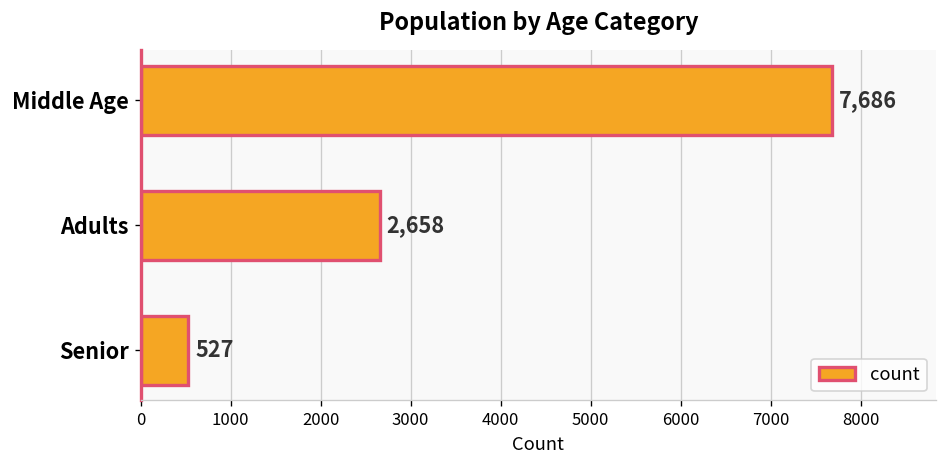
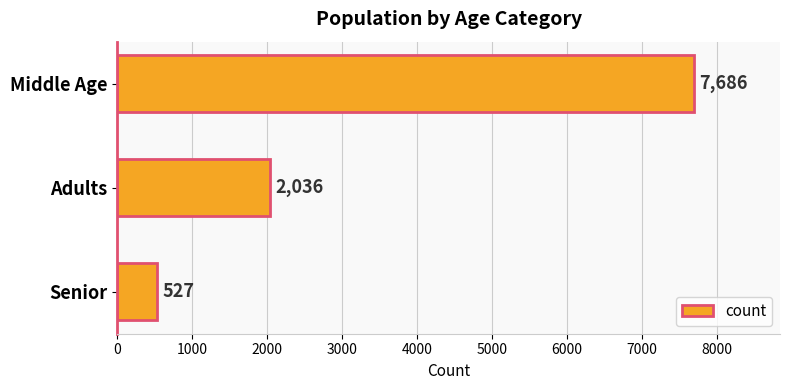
Adults: 2,658 -> 2,036
